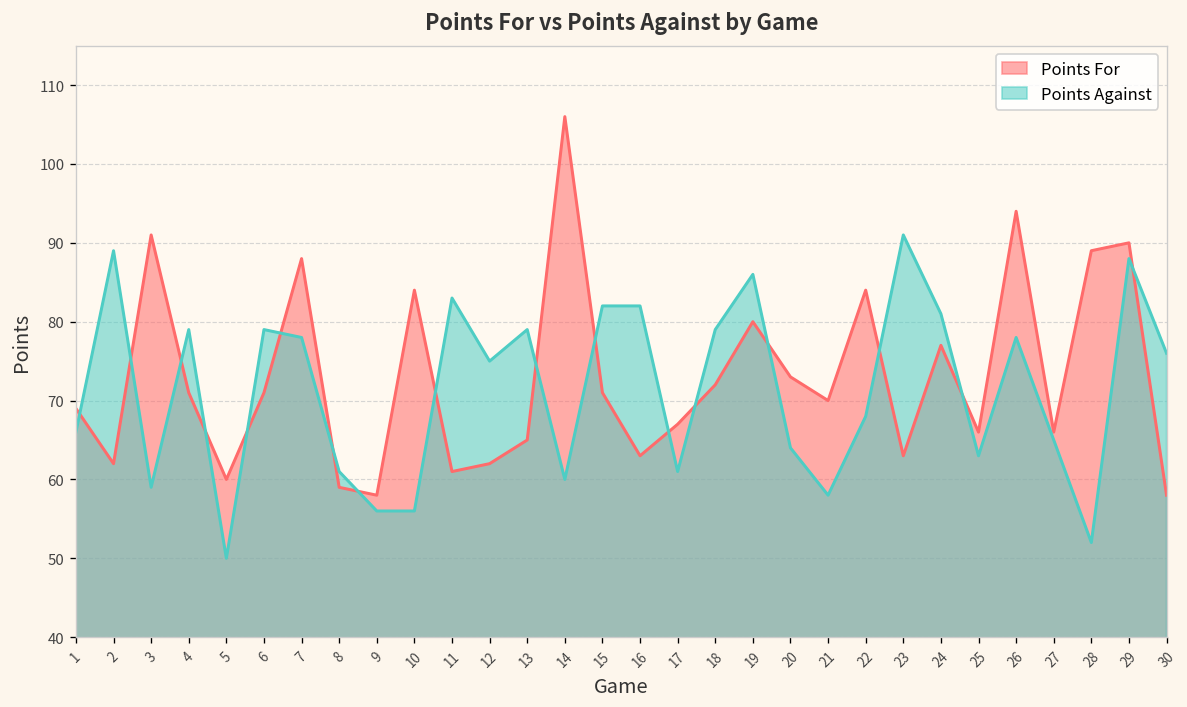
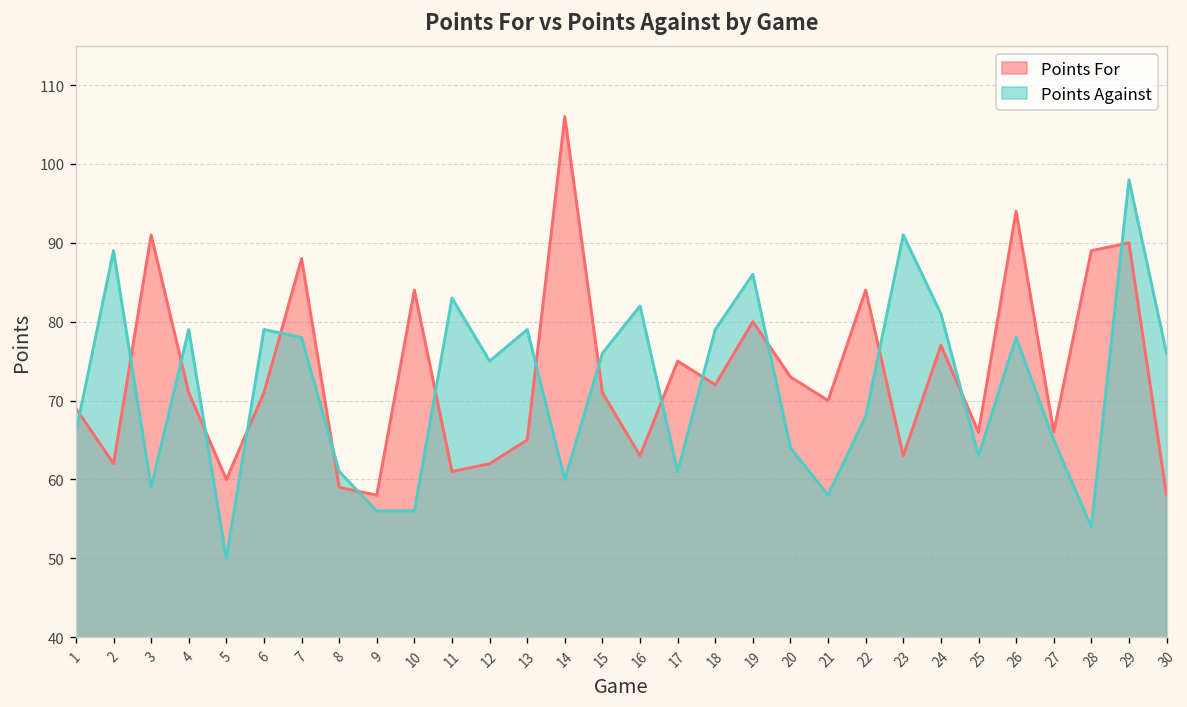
Points Against, 15: 82 -> 76
Points For, 17: 67 -> 75
Points Against, 28: 52 -> 54
Points Against, 29: 88 -> 98
